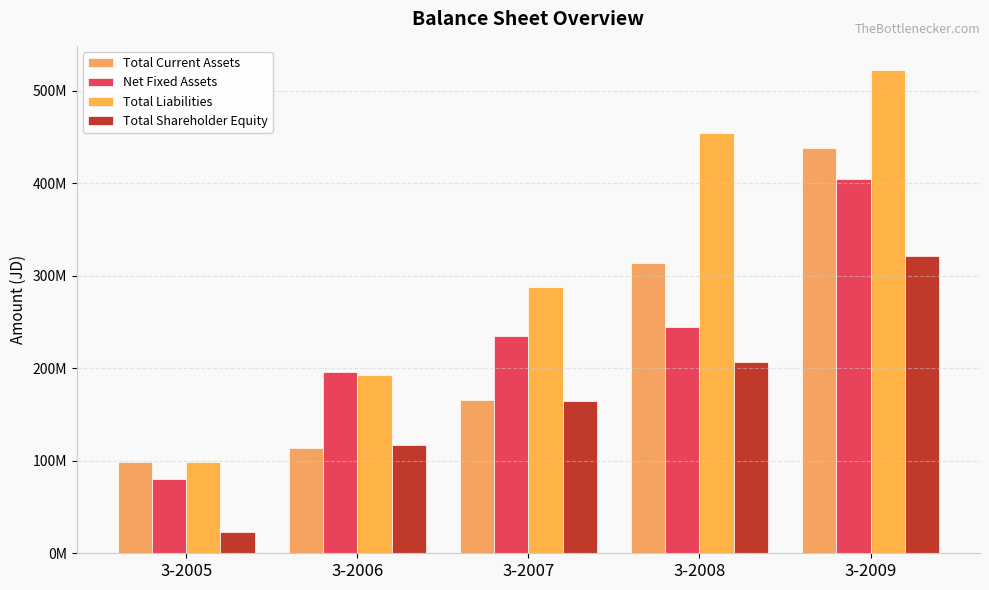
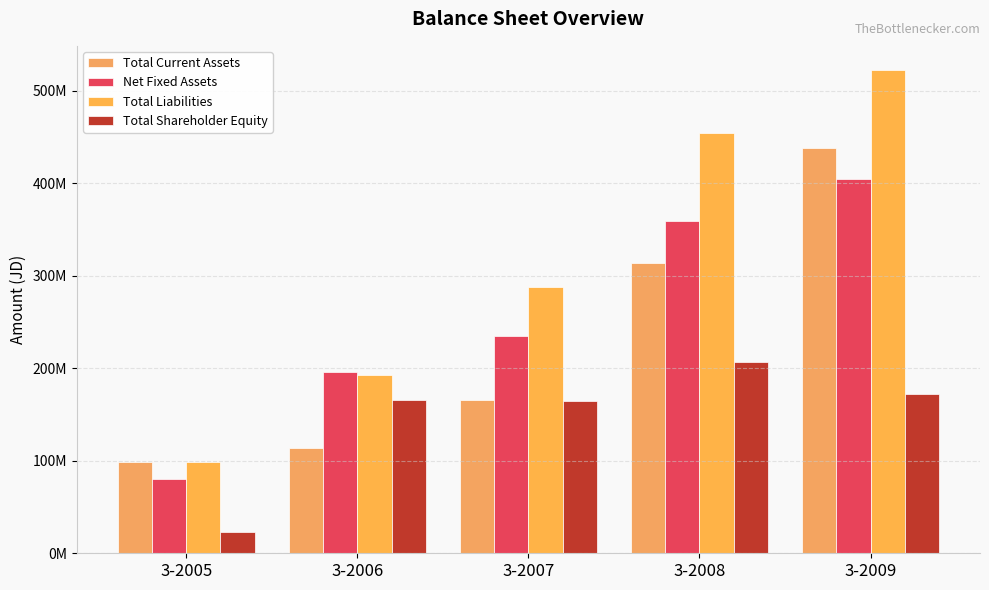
Total Shareholder Equity, 3-2006: 120000000 -> 170000000
Net Fixed Assets, 3-2008: 240000000 -> 360000000
Total Shareholder Equity, 3-2009: 320000000 -> 170000000
